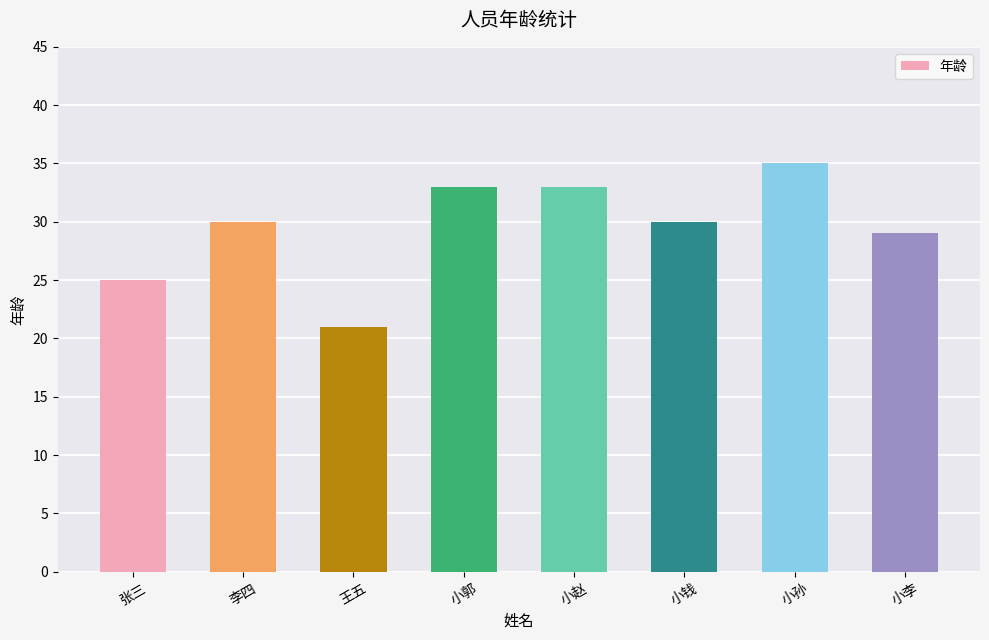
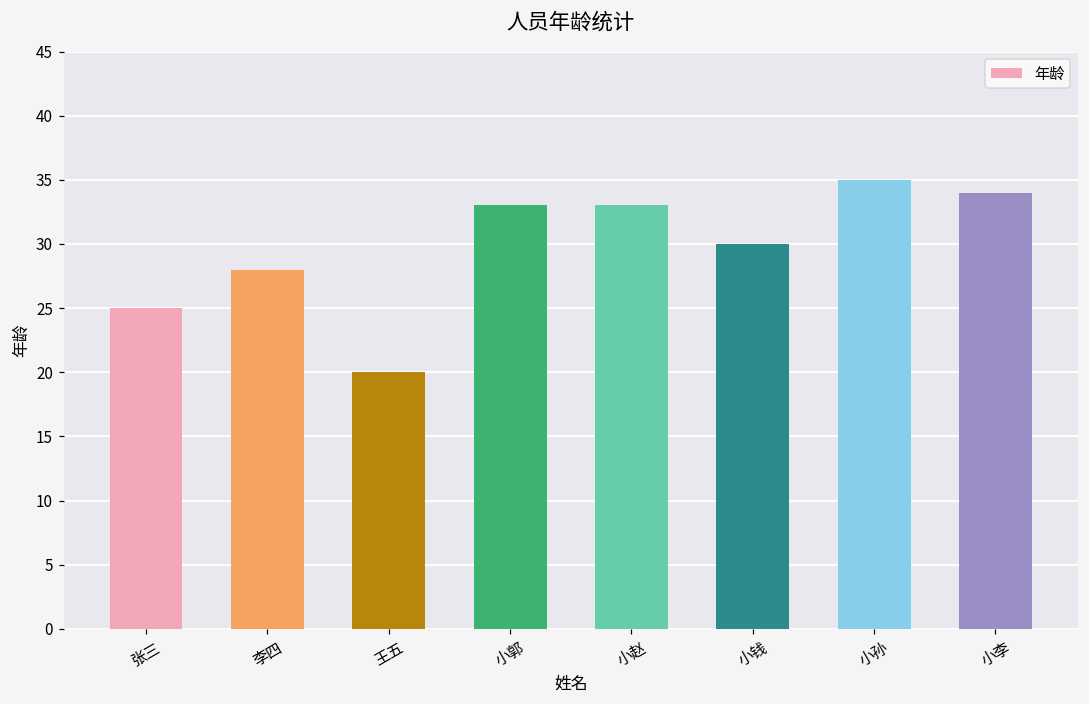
李四: 30 -> 28
王五: 21 -> 20
小李: 29 -> 34
